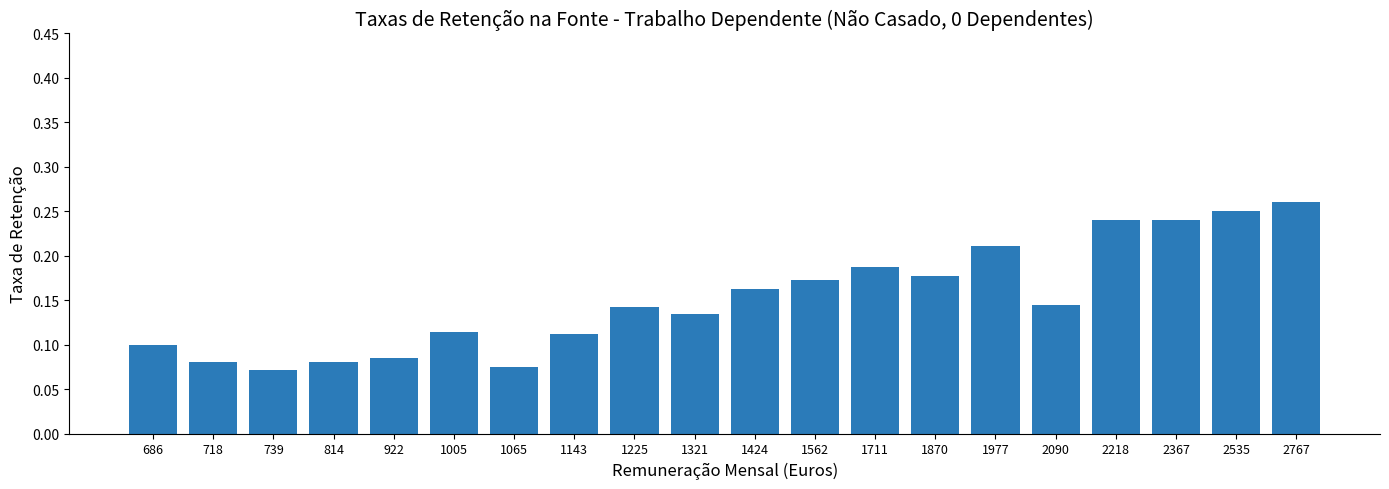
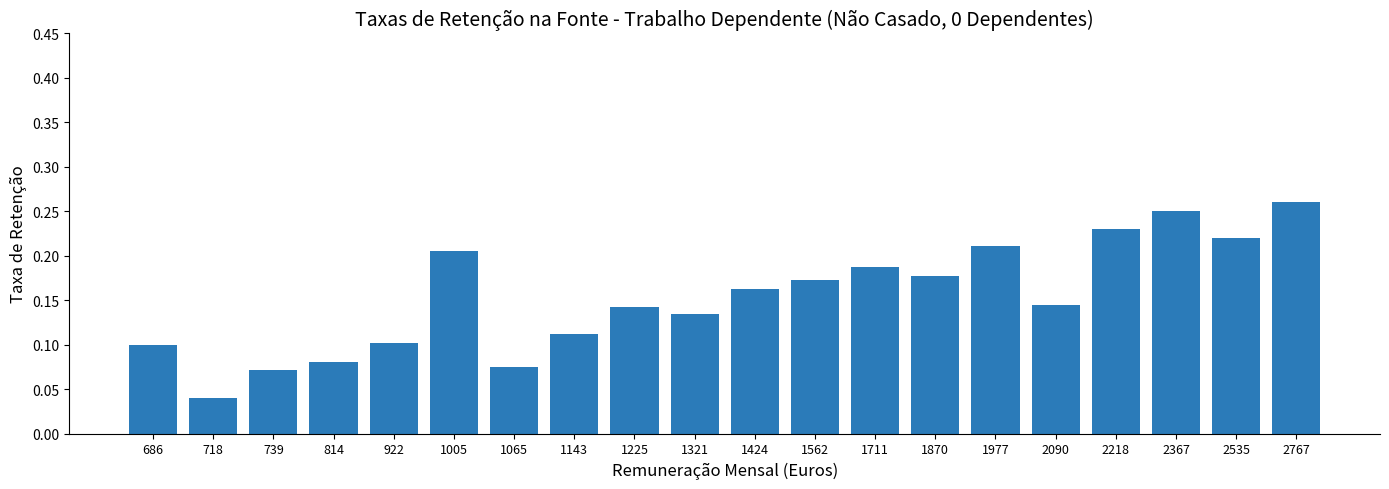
718: 0.08 -> 0.04
922: 0.09 -> 0.10
1005: 0.11 -> 0.21
2218: 0.24 -> 0.23
2367: 0.24 -> 0.25
2535: 0.25 -> 0.22
